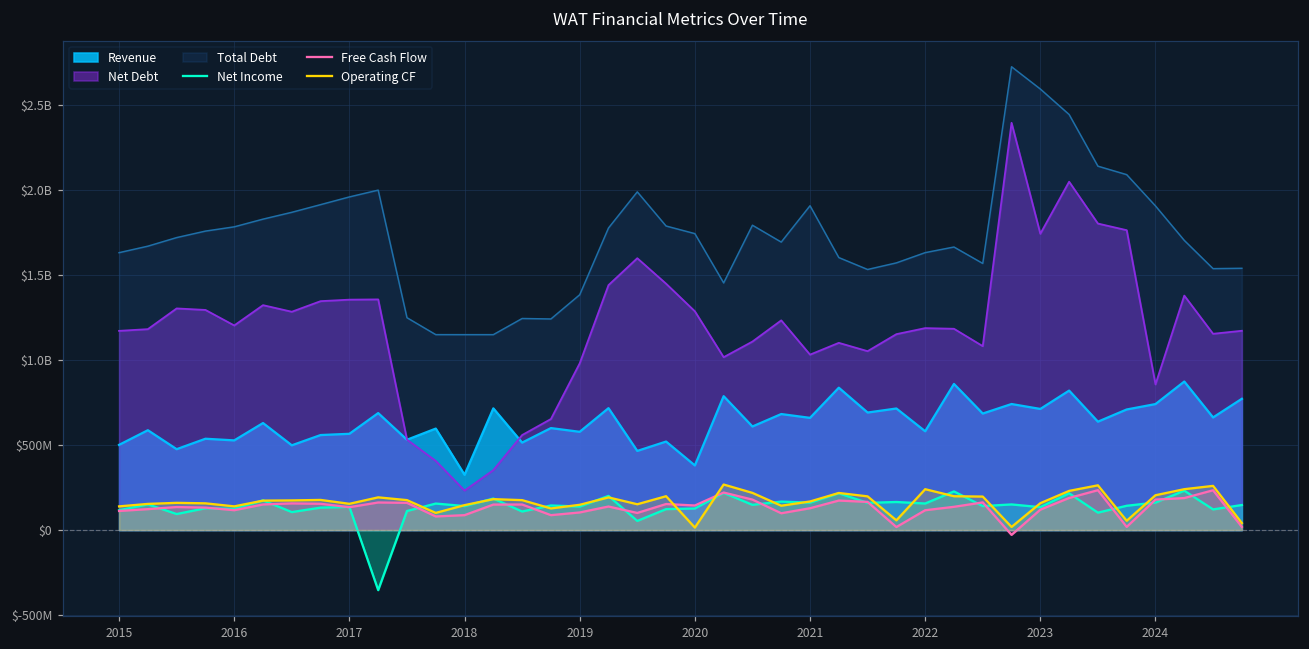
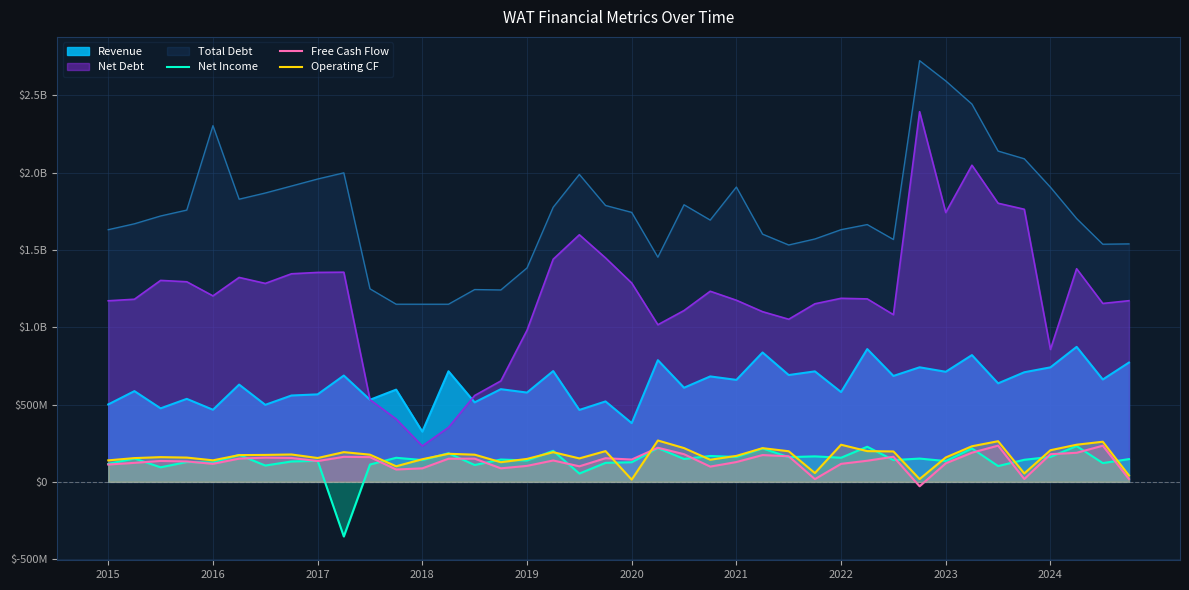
Revenue, 2016: $530000000 -> $470000000
Total Debt, 2016: $1780000000 -> $2300000000
Net Debt, 2021: $1030000000 -> $1170000000
